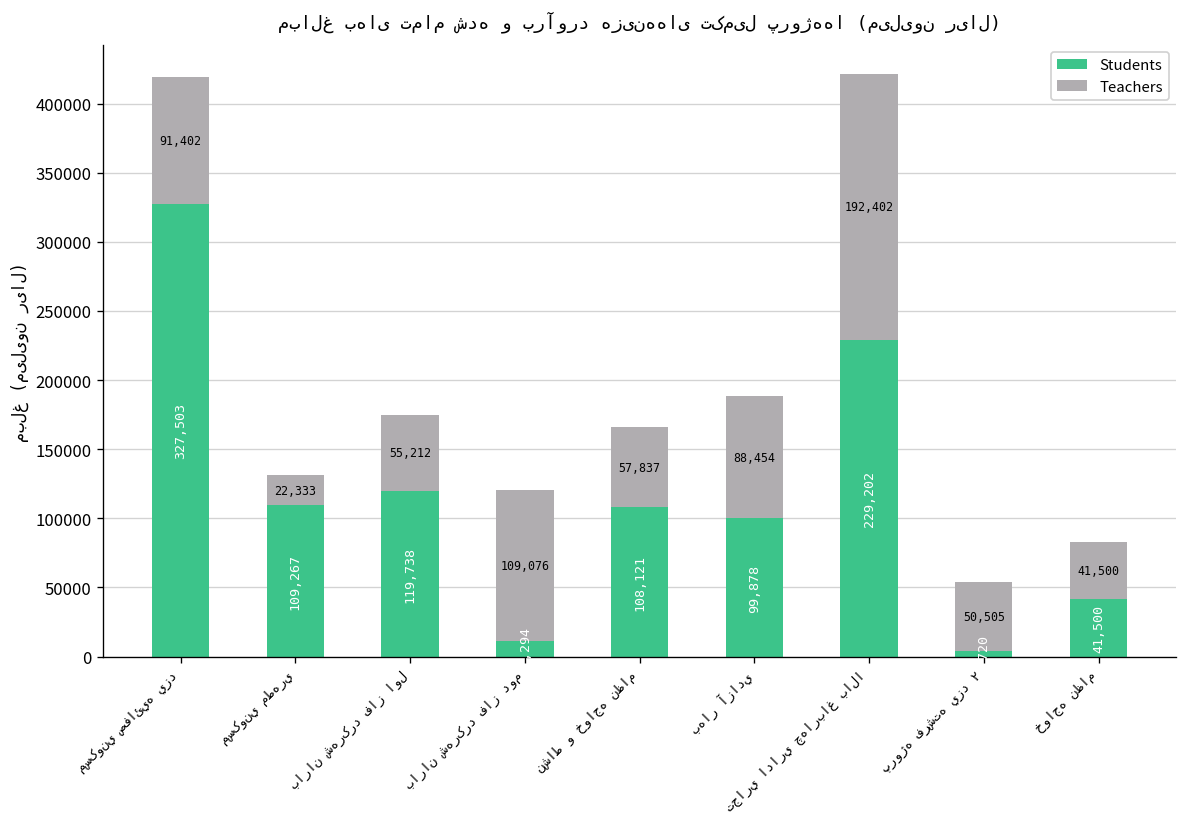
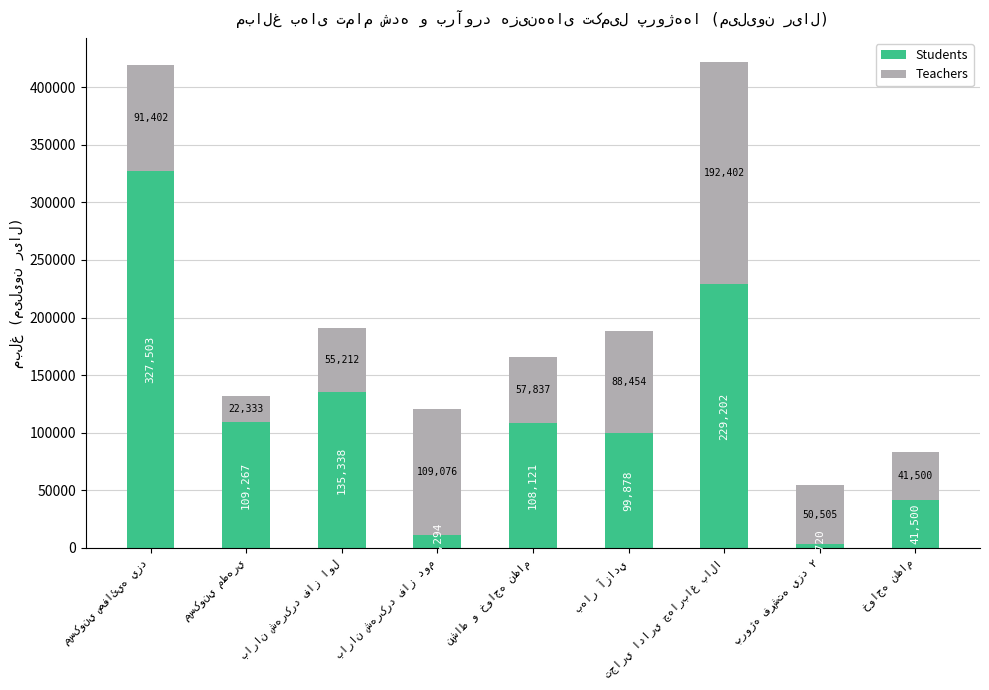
Students, باران شهرکرد فاز اول: 119,738 -> 135,338
